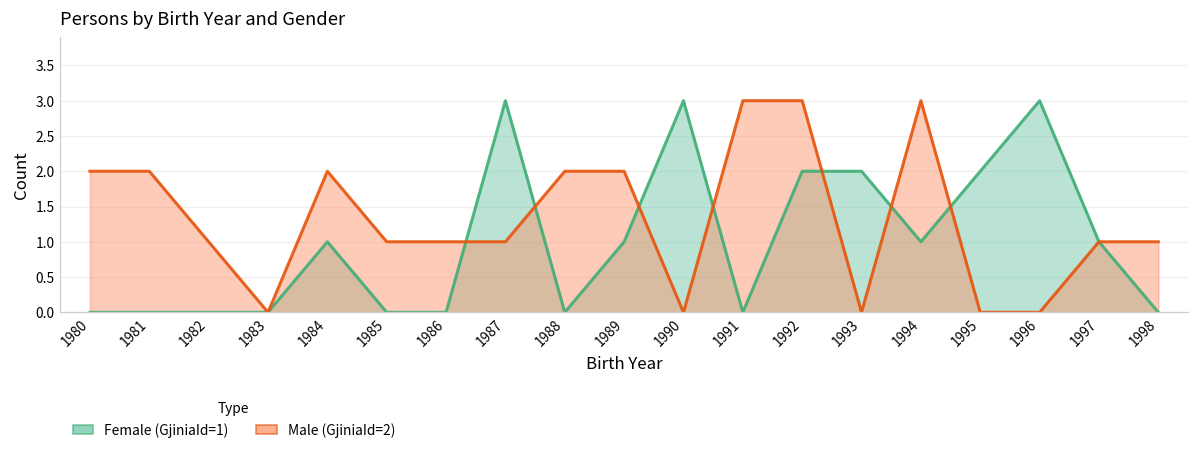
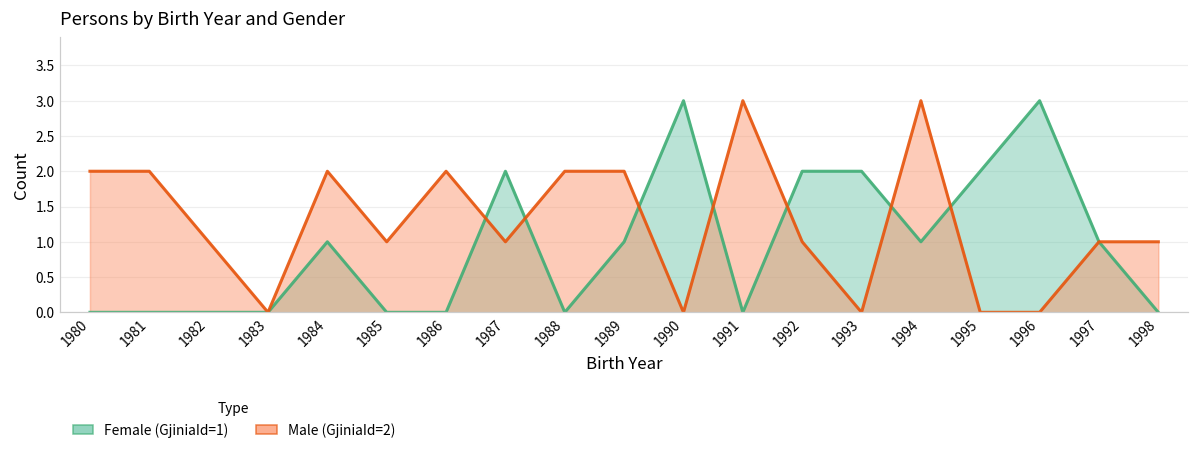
Male (GjiniaId=2), 1986: 1 -> 2
Female (GjiniaId=1), 1987: 3 -> 2
Male (GjiniaId=2), 1992: 3 -> 1
